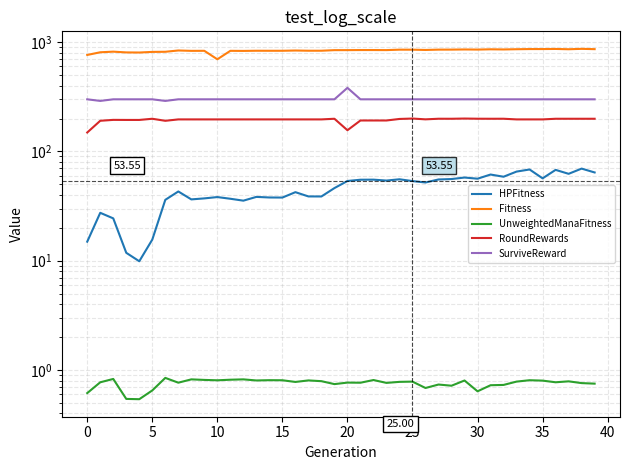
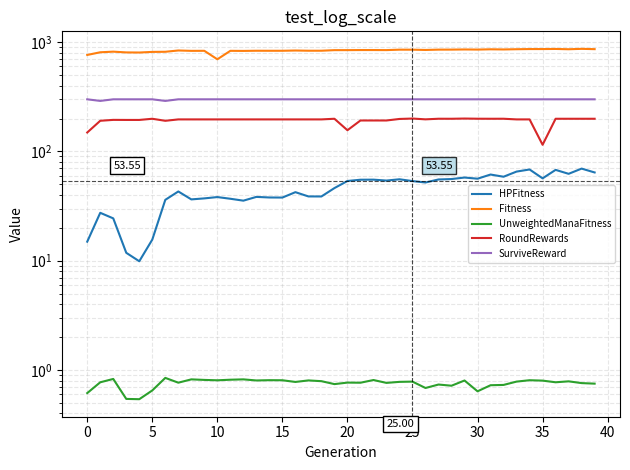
SurviveReward, 20: 380 -> 300
RoundRewards, 35: 200 -> 120
